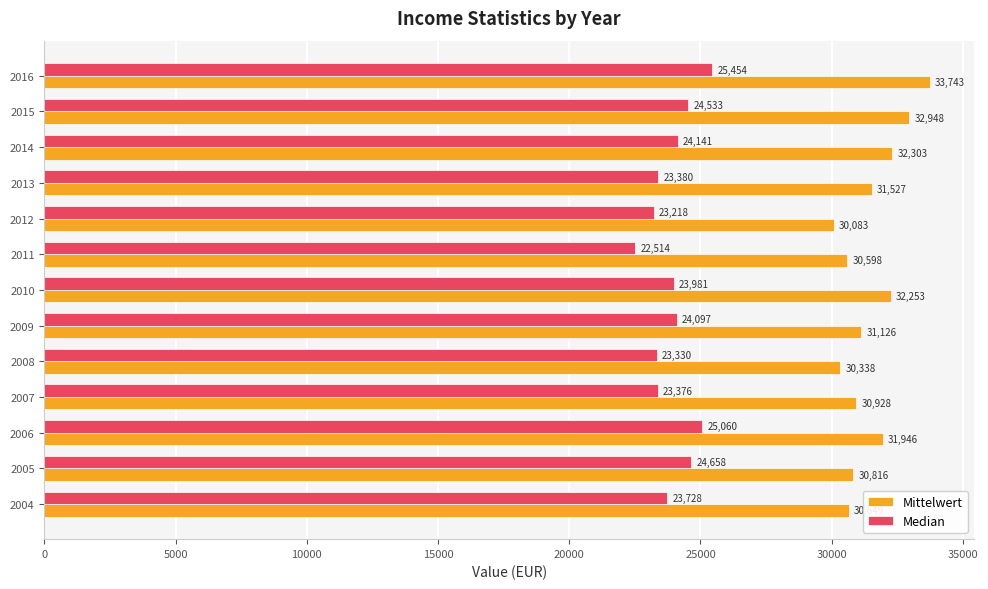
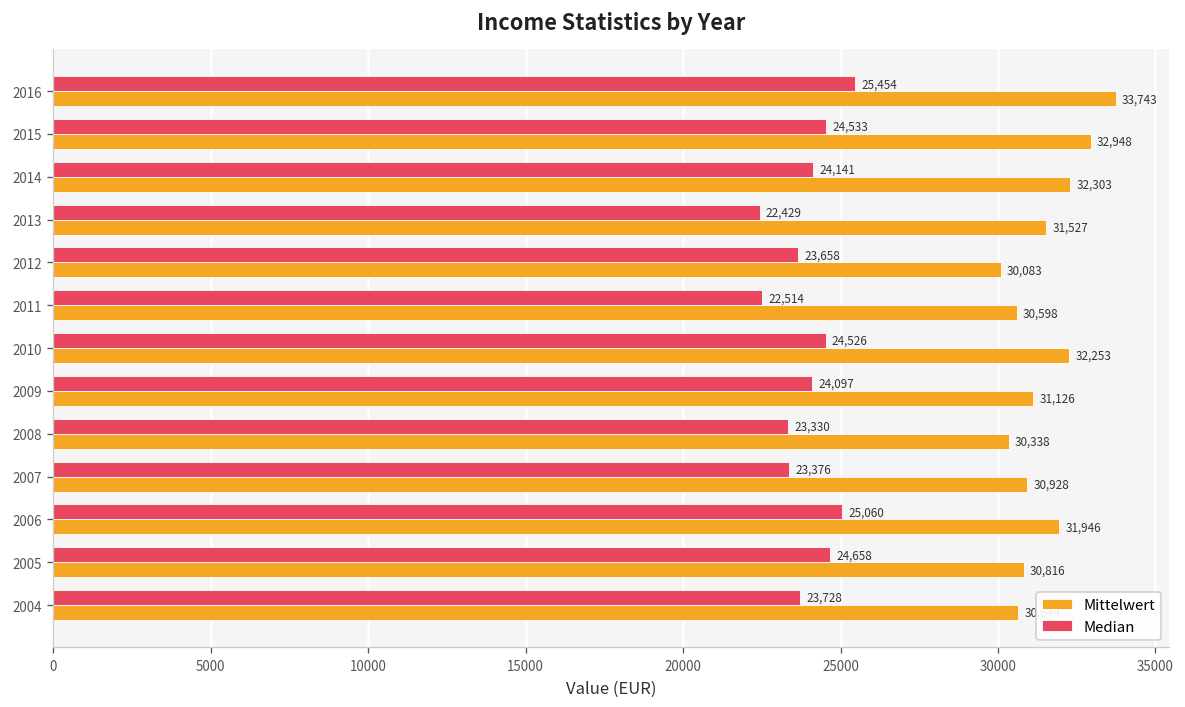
Median, 2013: 23,380 -> 22,429
Median, 2012: 23,218 -> 23,658
Median, 2010: 23,981 -> 24,526
